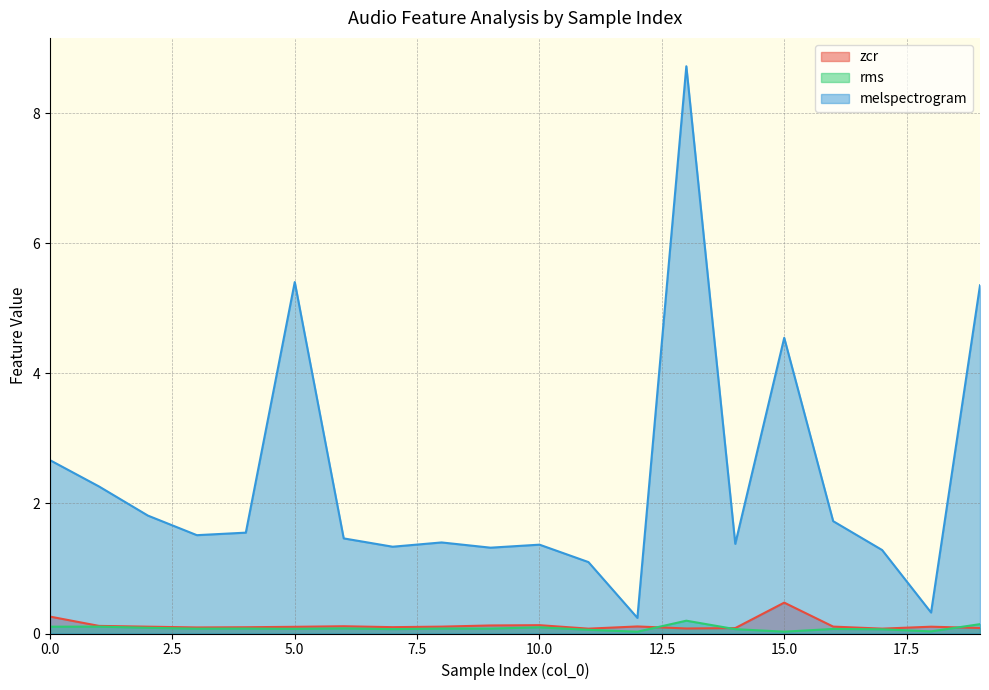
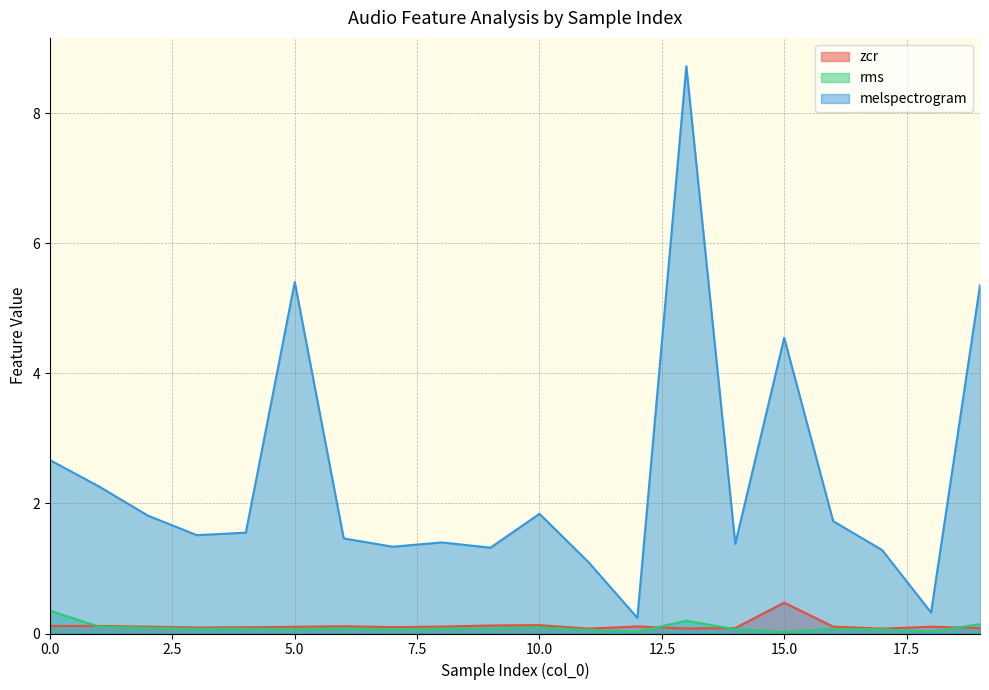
zcr, 0.0: 0.3 -> 0.1
rms, 0.0: 0.1 -> 0.4
melspectrogram, 10.0: 1.4 -> 1.8
